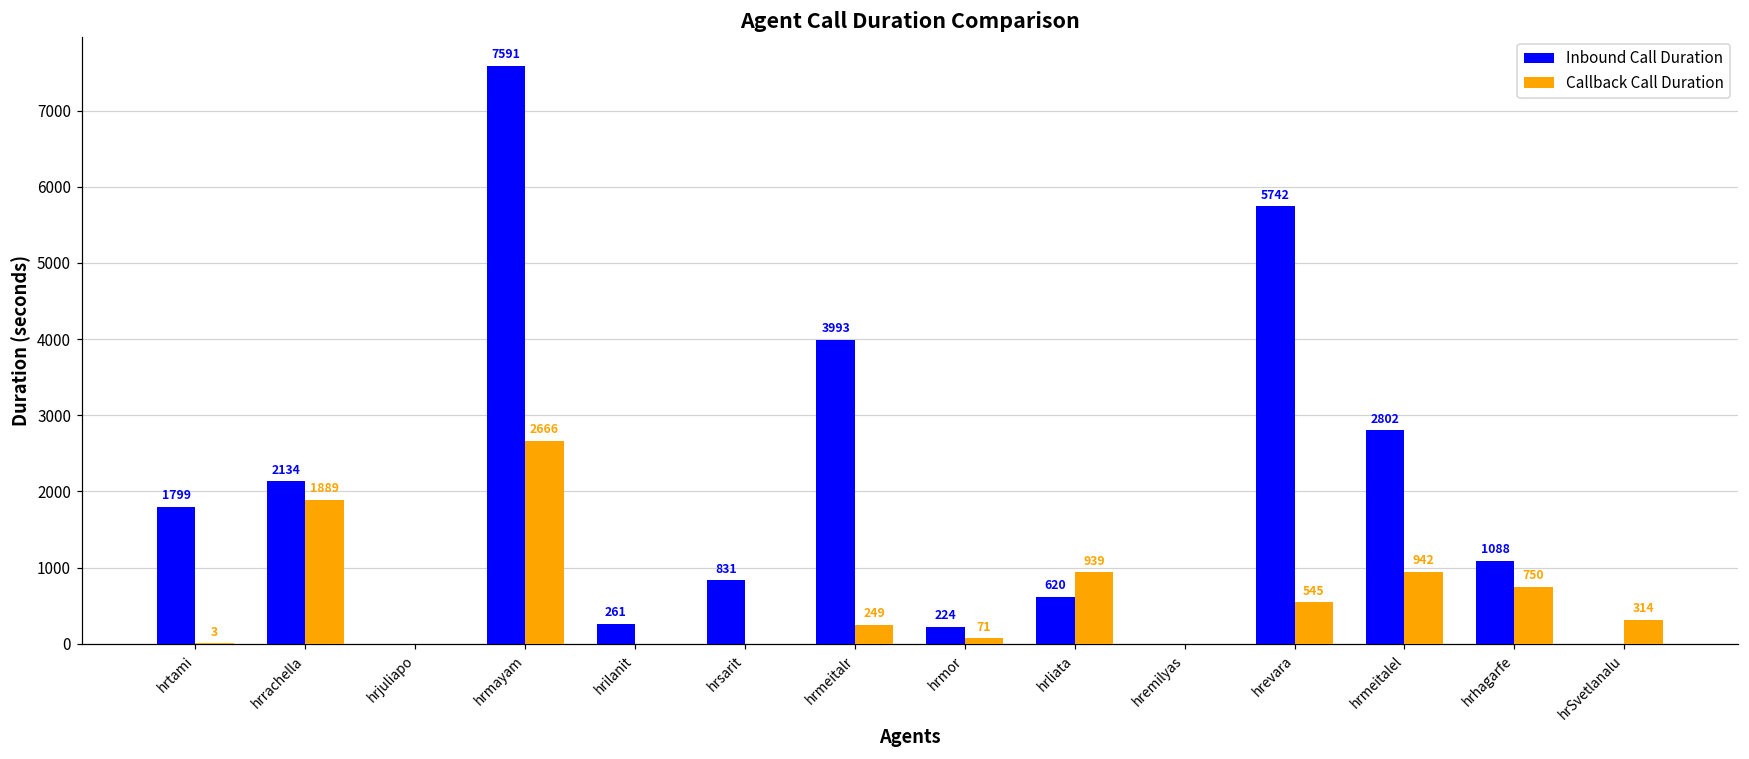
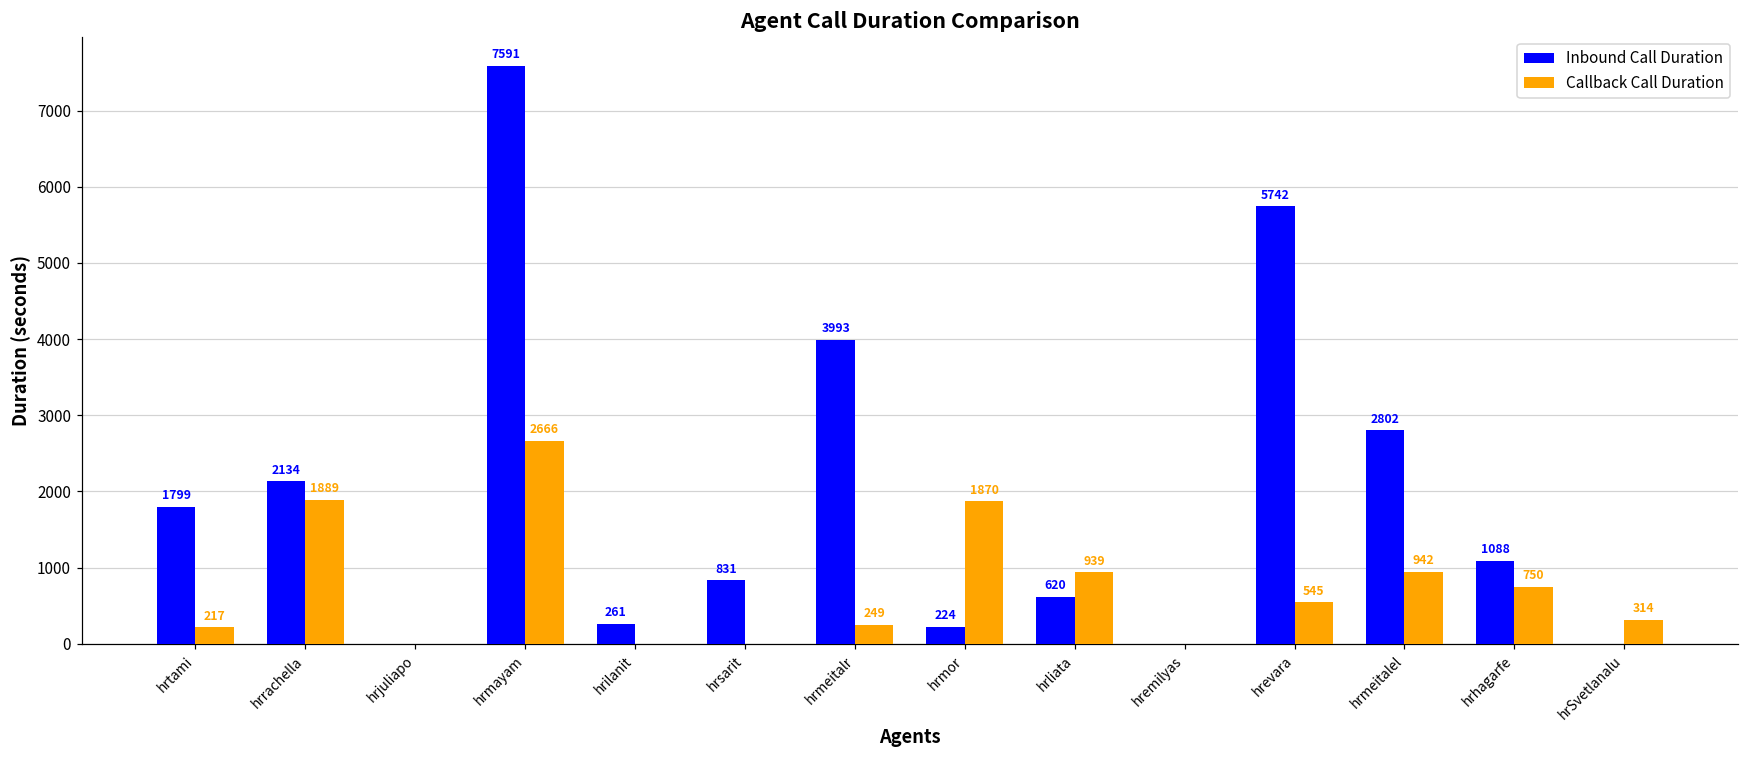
Callback Call Duration, hrtami: 3 -> 217
Callback Call Duration, hrmor: 71 -> 1870
